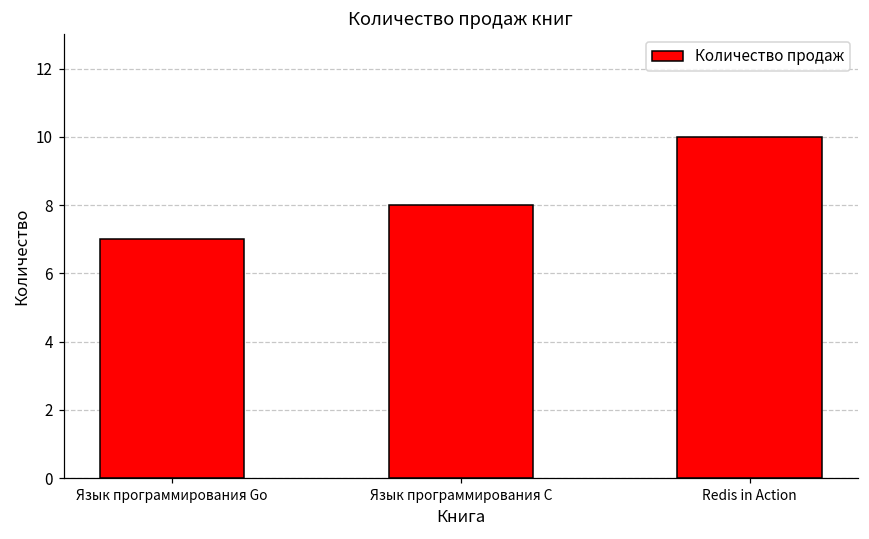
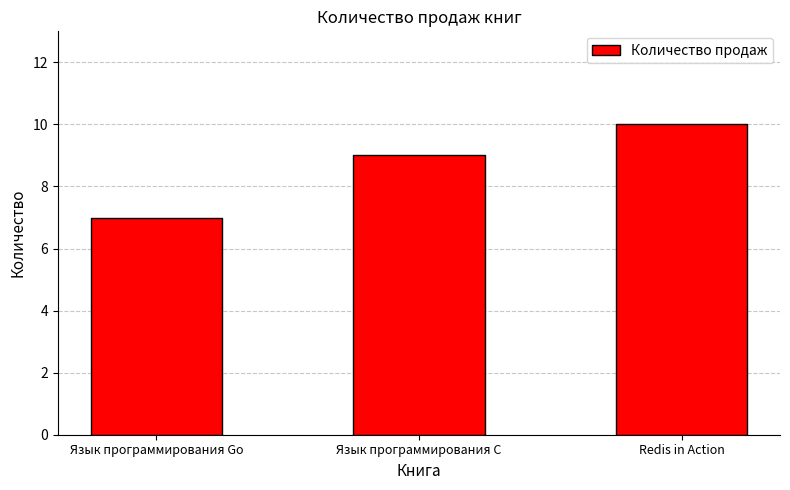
Язык программирования С: 8 -> 9
